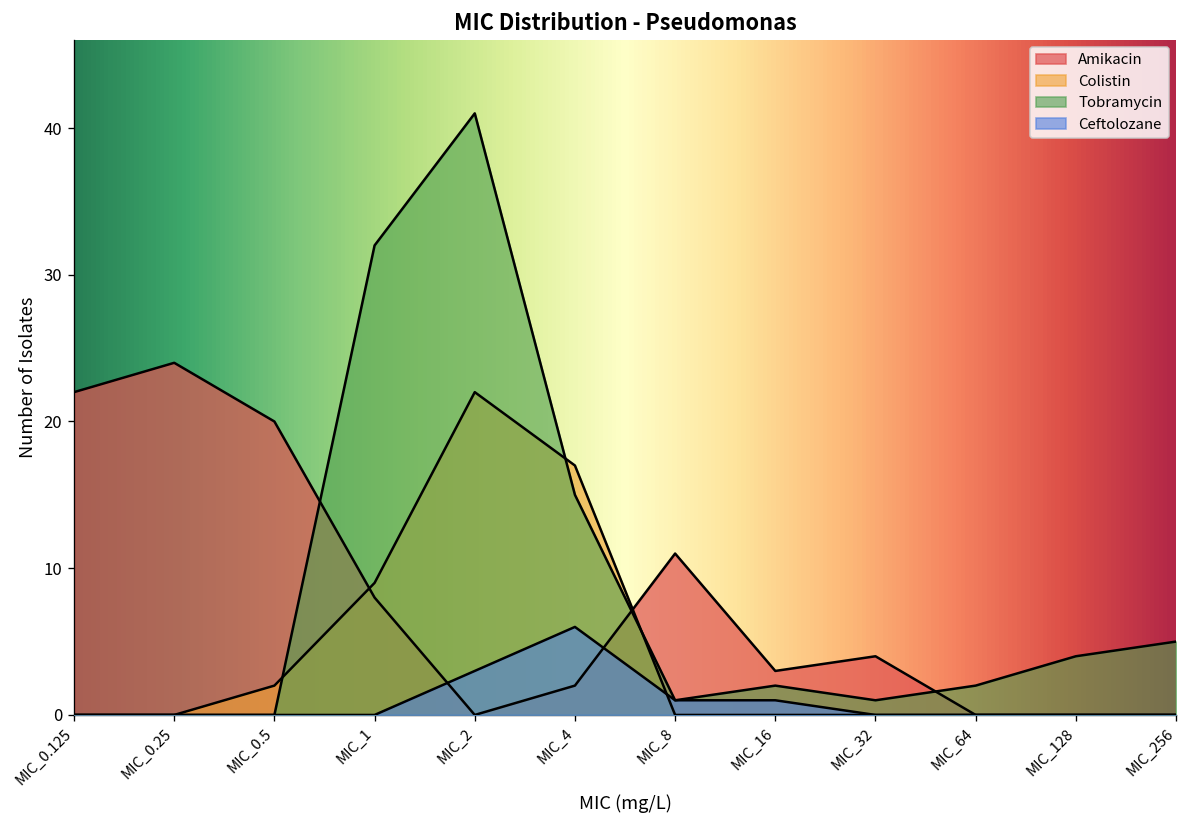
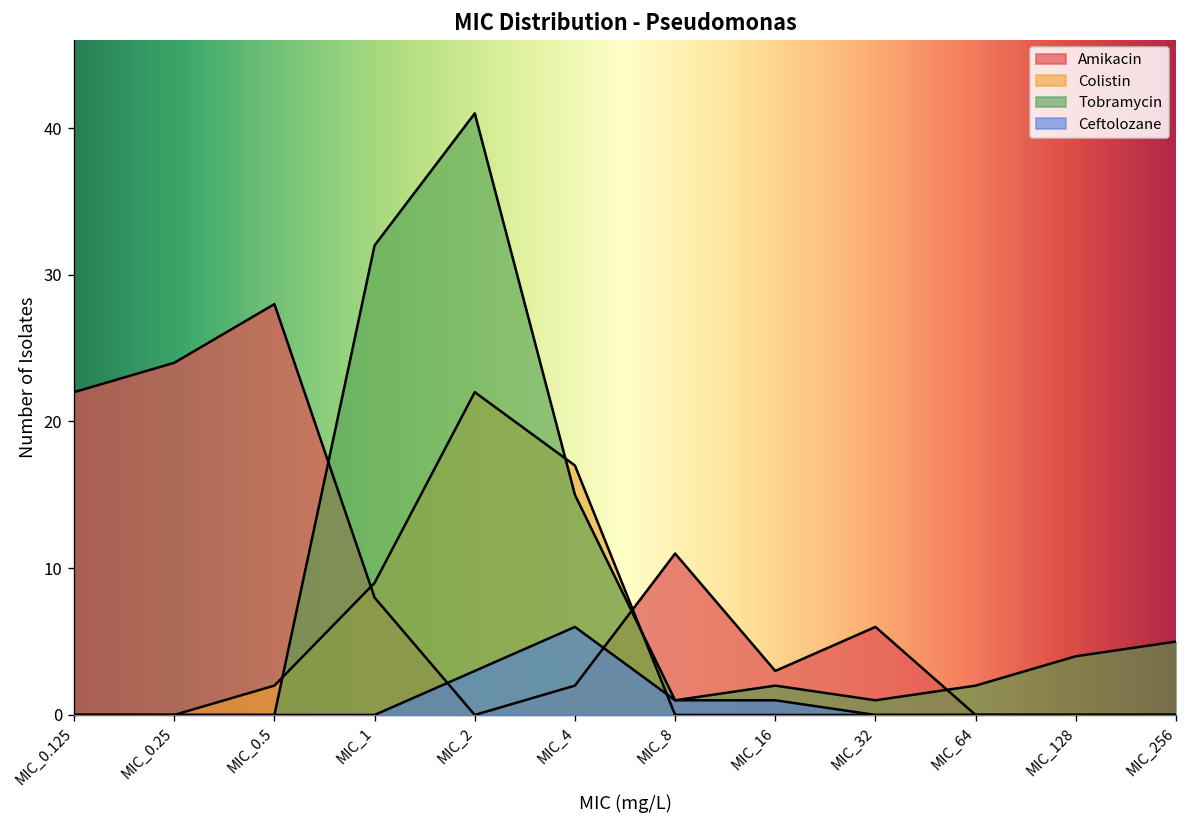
Amikacin, MIC_0.5: 20 -> 28
Amikacin, MIC_32: 4 -> 6
